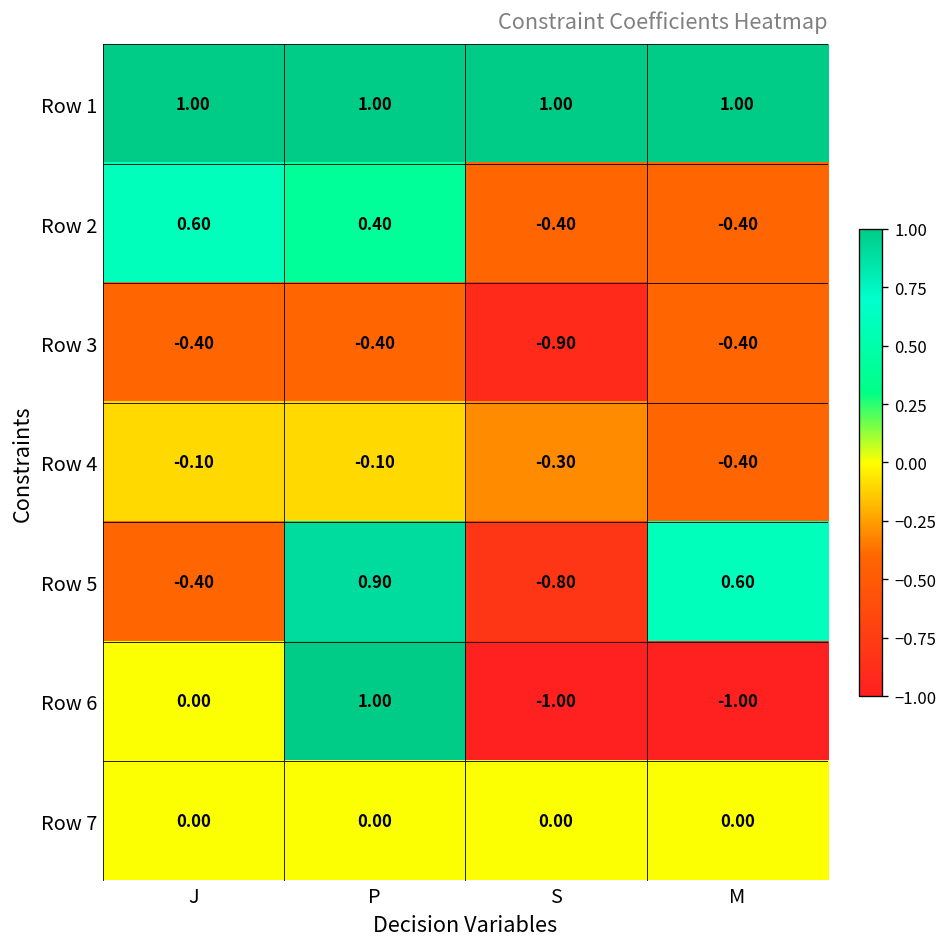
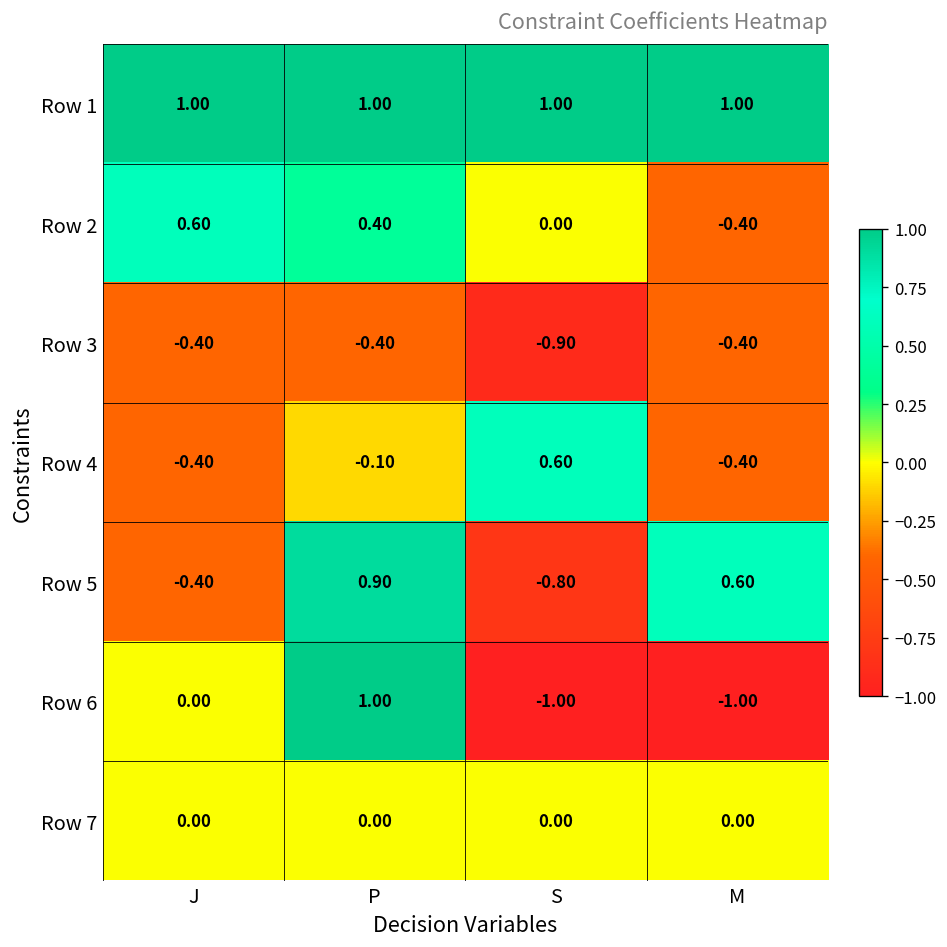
Row 2, S: -0.40 -> 0.00
Row 4, J: -0.10 -> -0.40
Row 4, S: -0.30 -> 0.60
